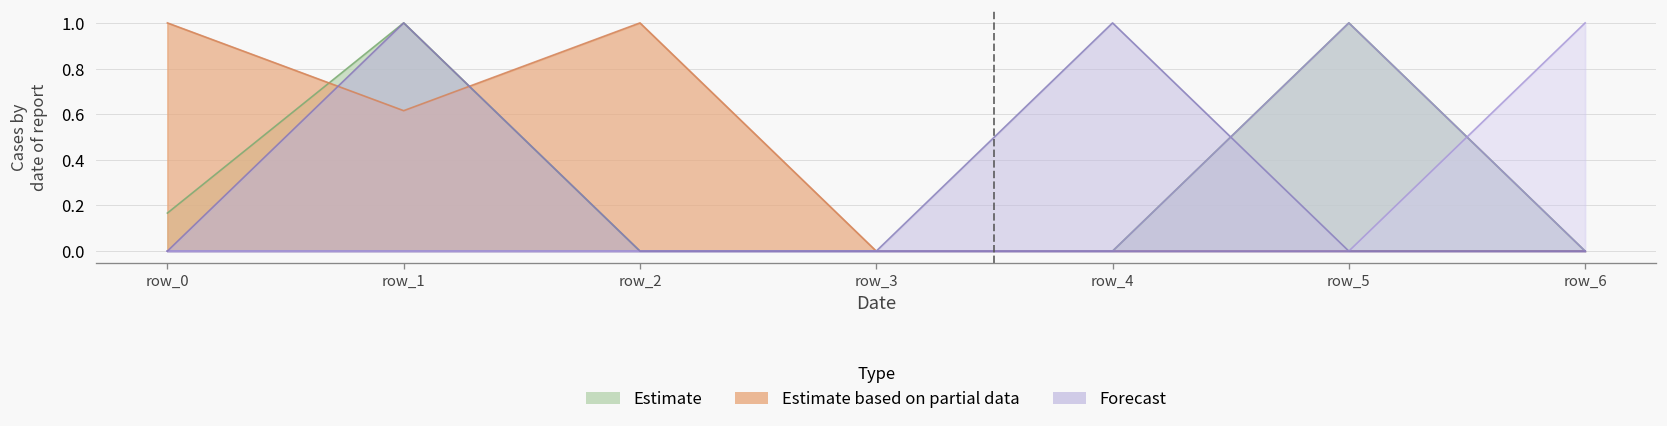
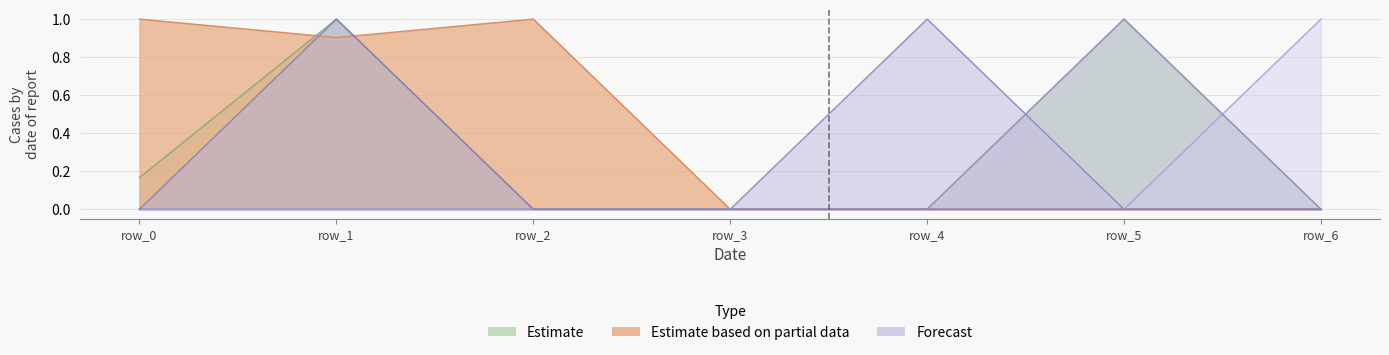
Estimate based on partial data, row_1: 0.62 -> 0.90
